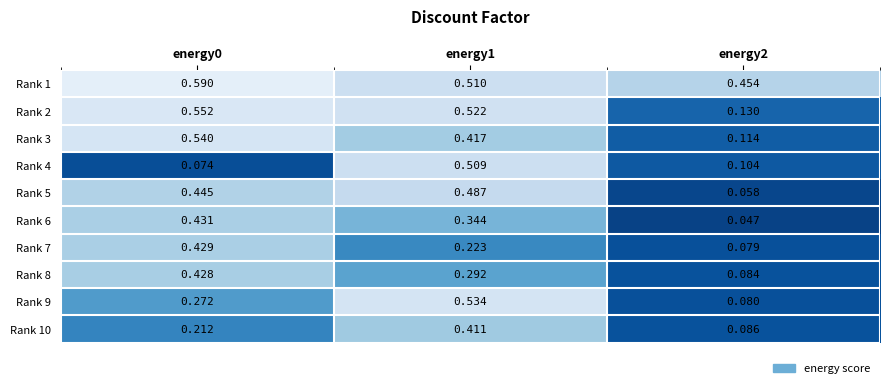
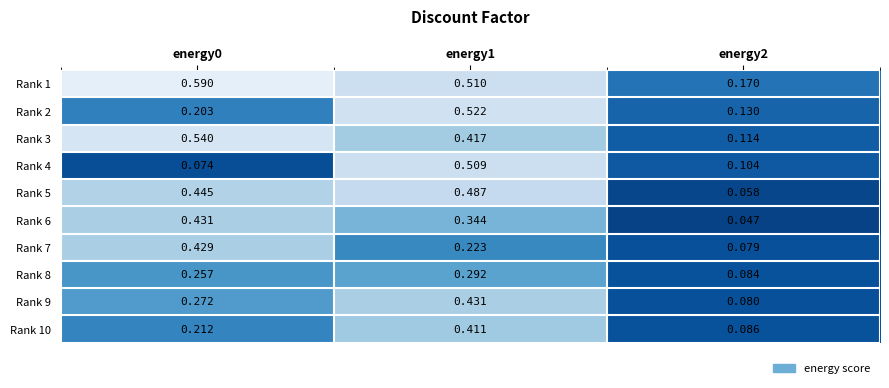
Rank 1, energy2: 0.454 -> 0.170
Rank 2, energy0: 0.552 -> 0.203
Rank 8, energy0: 0.428 -> 0.257
Rank 9, energy1: 0.534 -> 0.431
